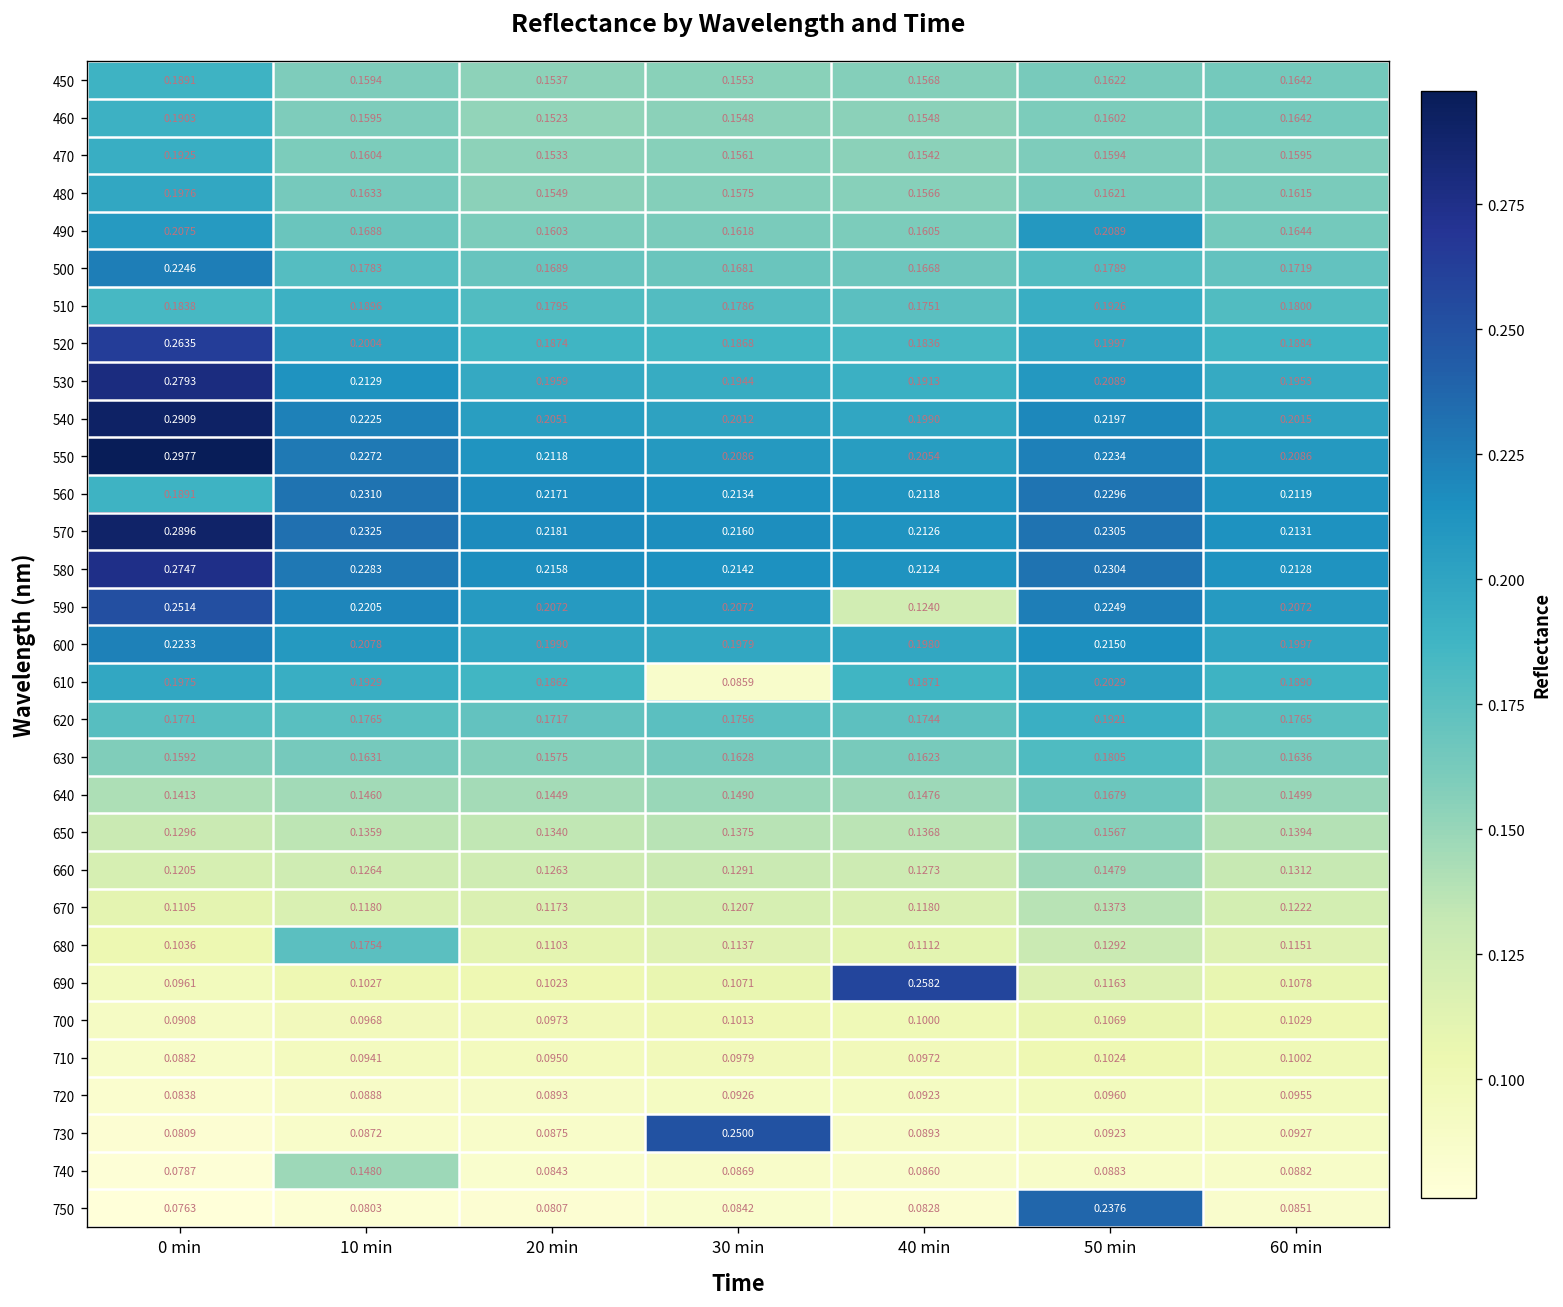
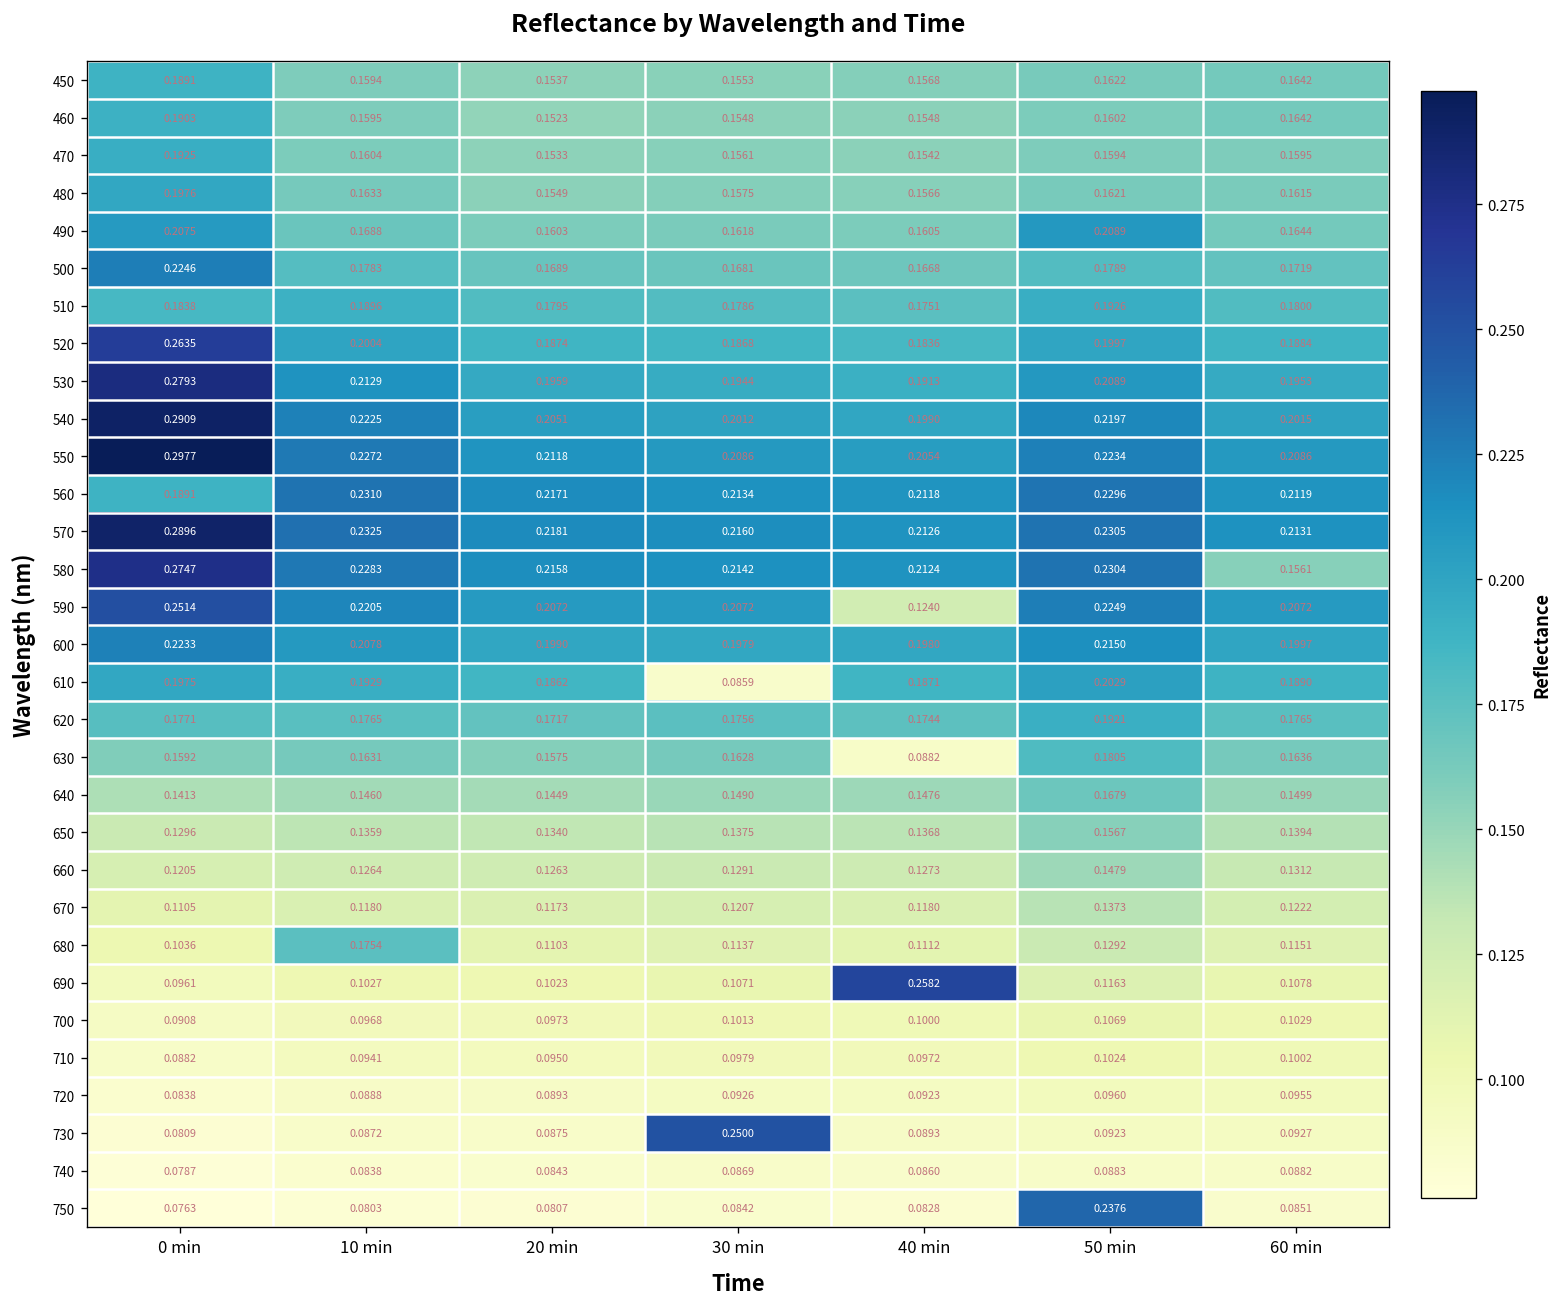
580, 60 min: 0.2128 -> 0.1561
630, 40 min: 0.1623 -> 0.0882
740, 10 min: 0.1480 -> 0.0838
